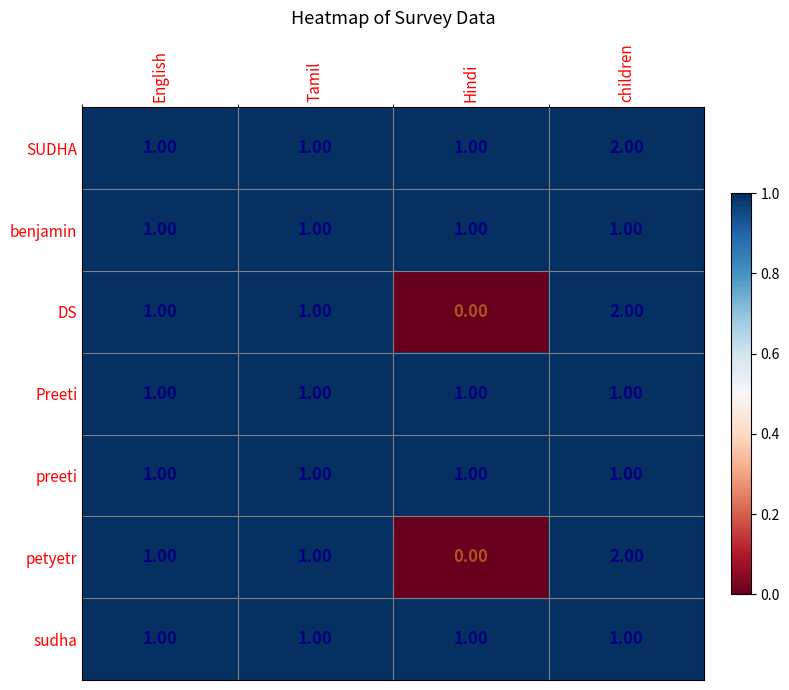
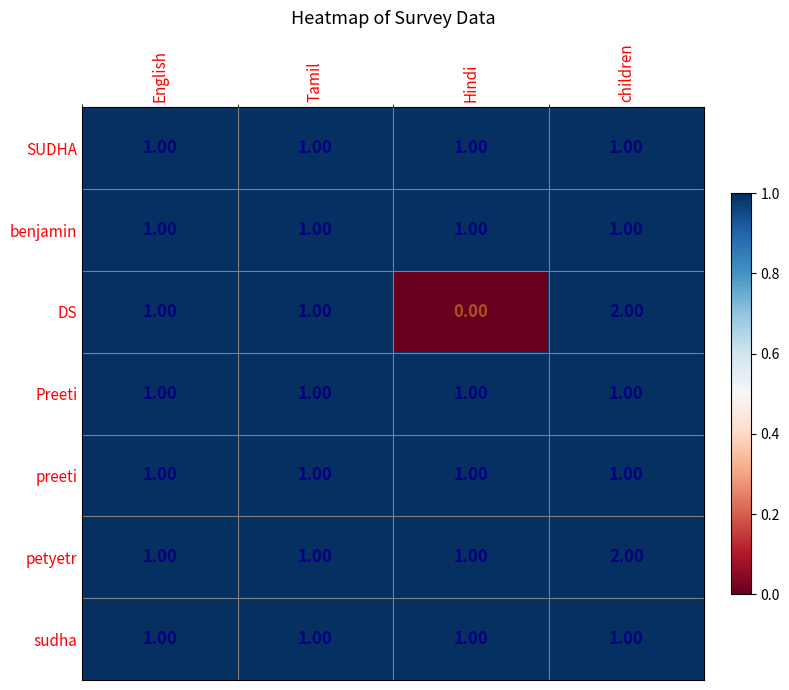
SUDHA, children: 2.00 -> 1.00
petyetr, Hindi: 0.00 -> 1.00
